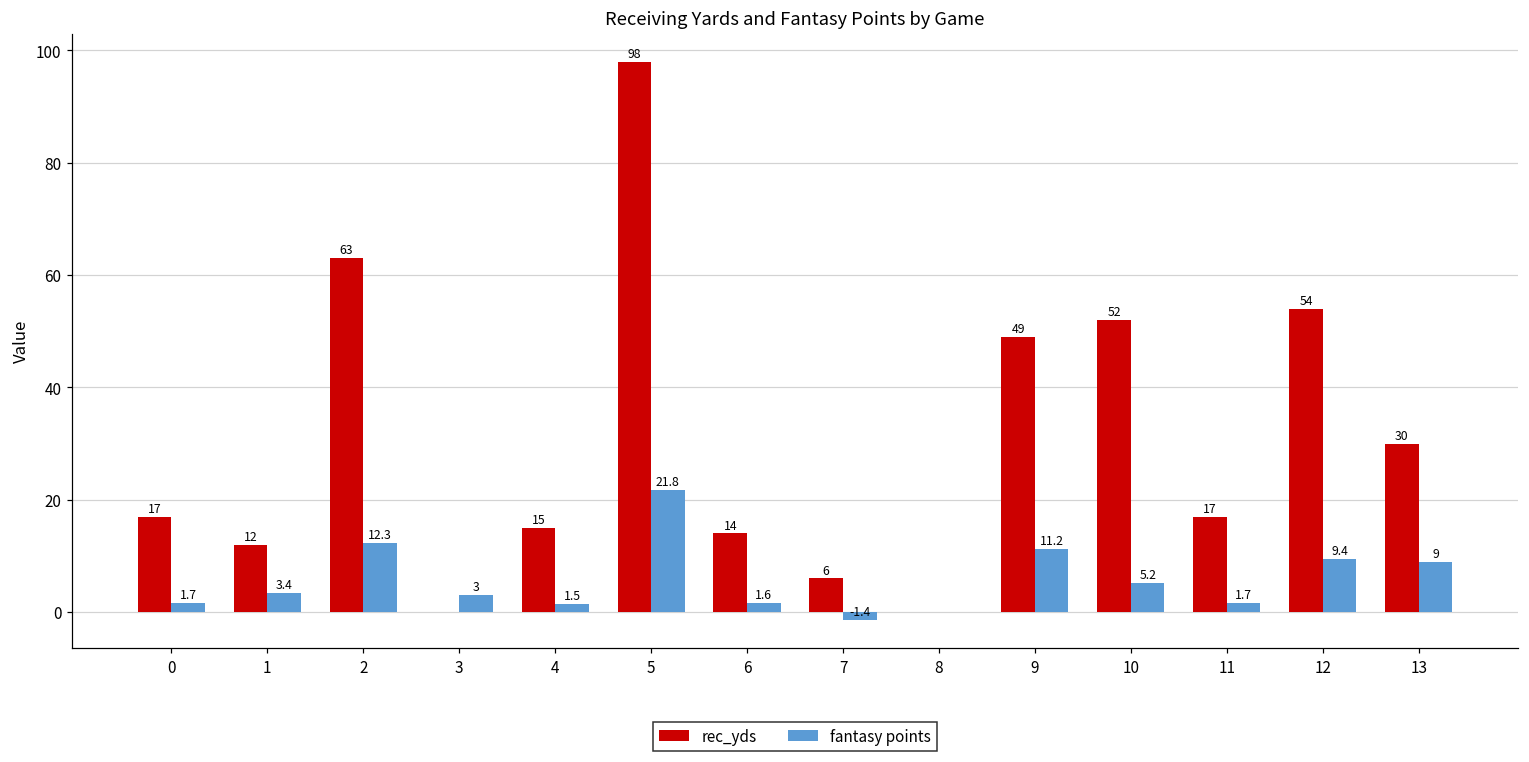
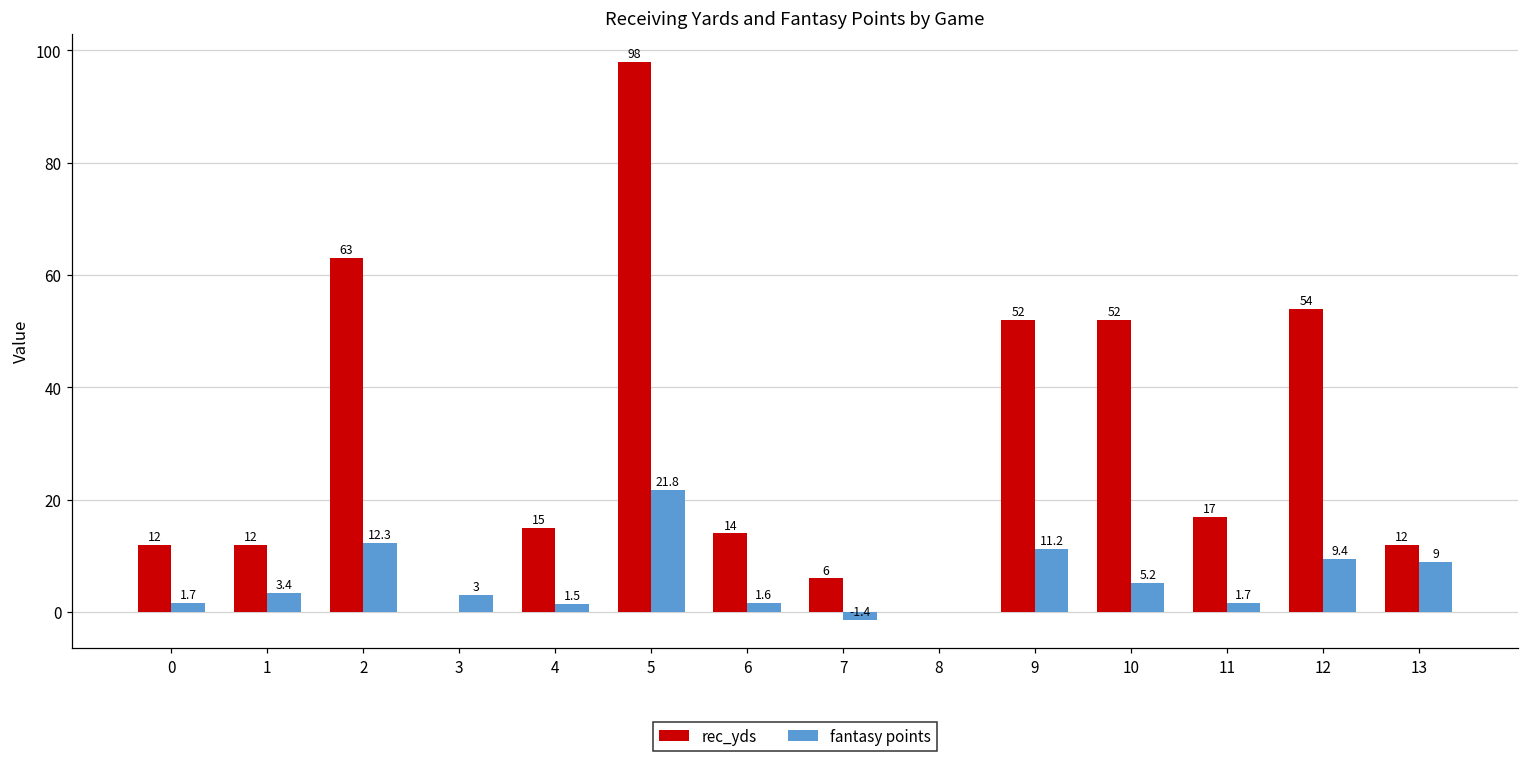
rec_yds, 0: 17 -> 12
rec_yds, 9: 49 -> 52
rec_yds, 13: 30 -> 12
